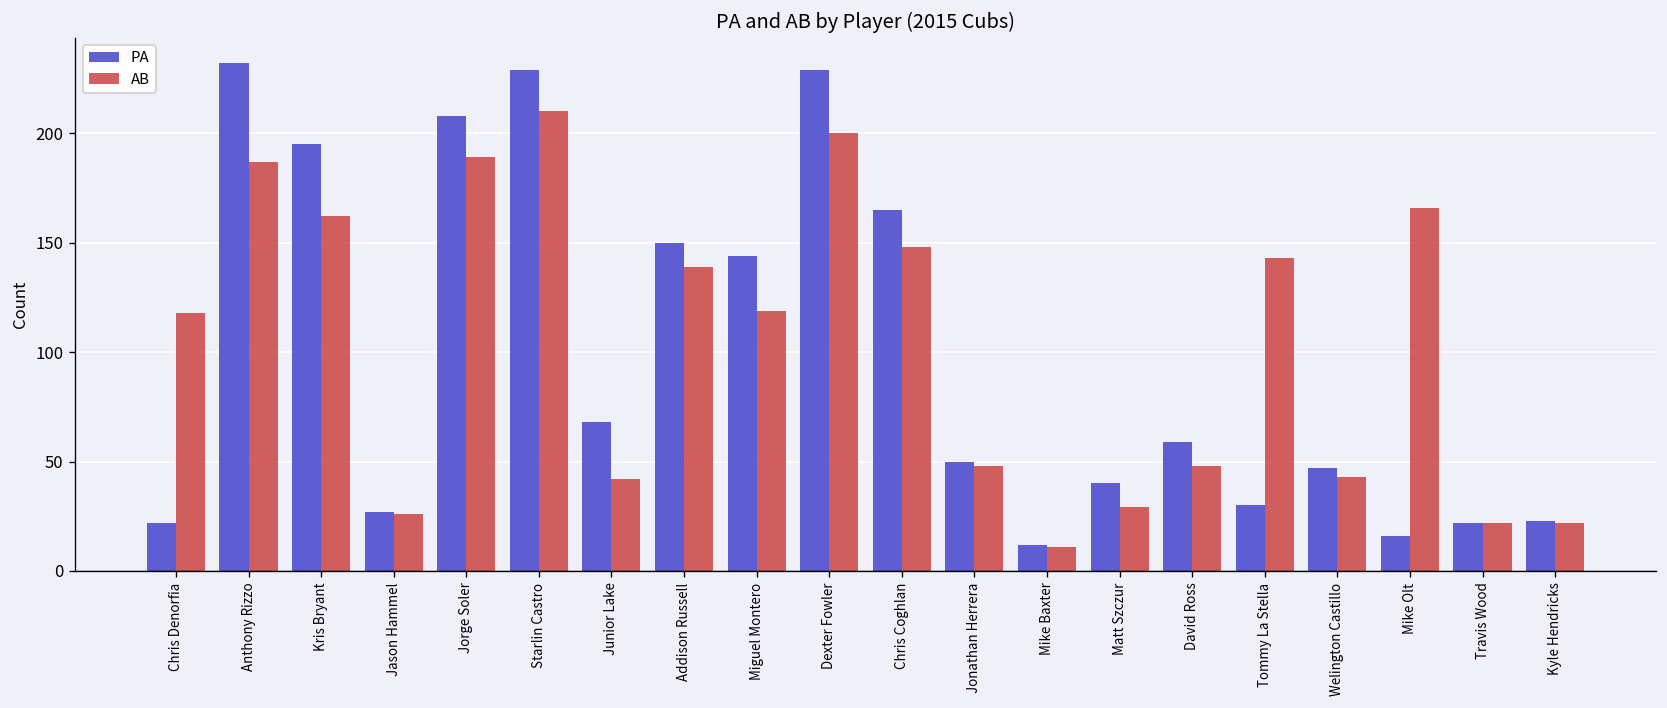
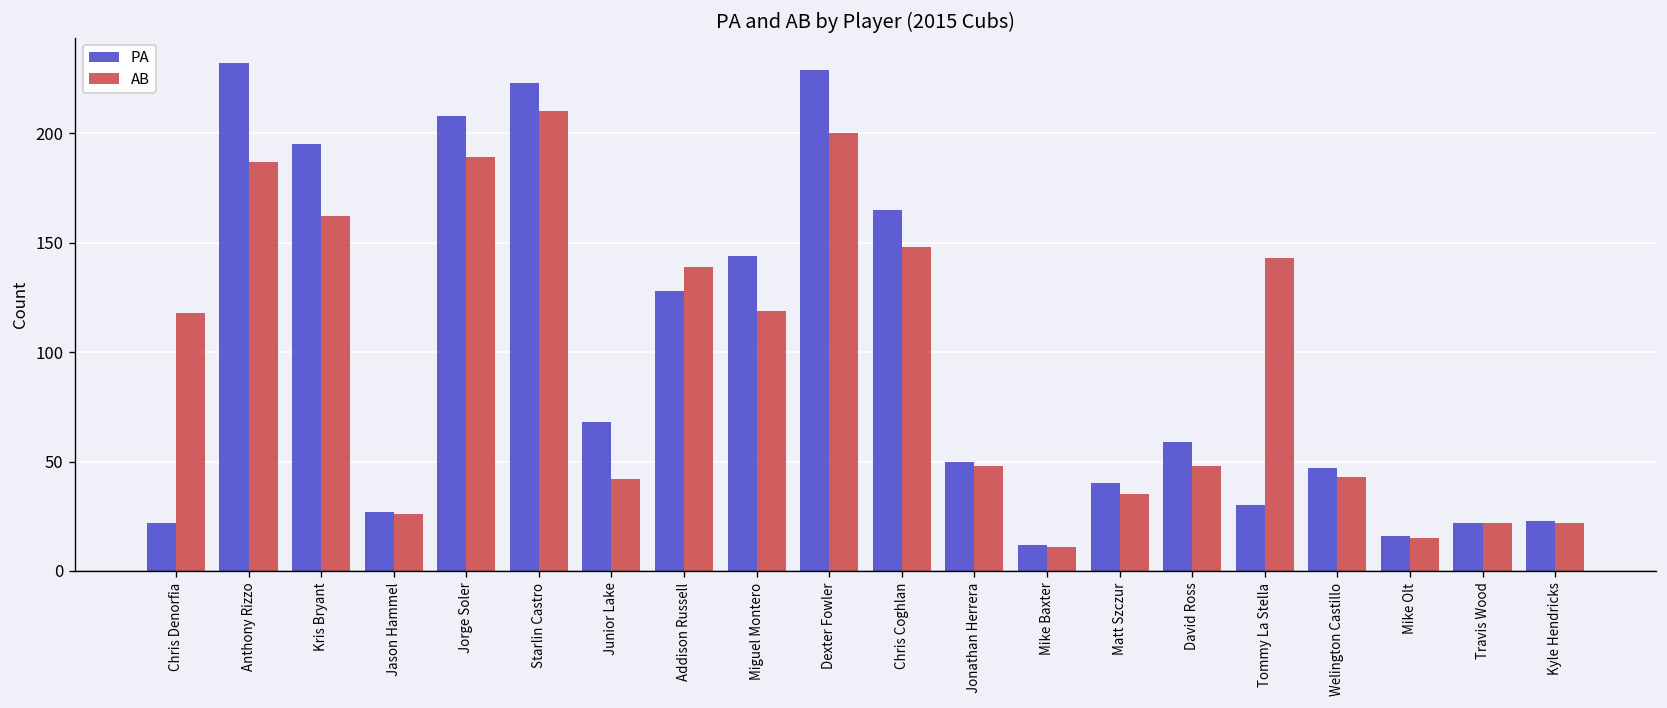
PA, Starlin Castro: 229 -> 223
PA, Addison Russell: 150 -> 128
AB, Matt Szczur: 29 -> 35
AB, Mike Olt: 166 -> 15
